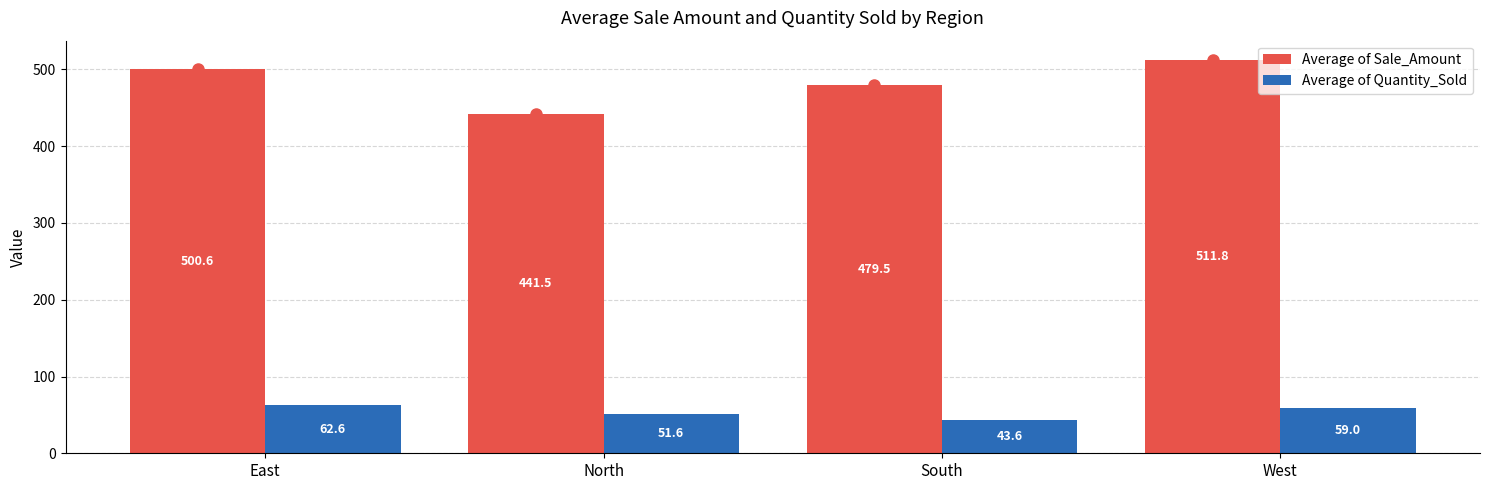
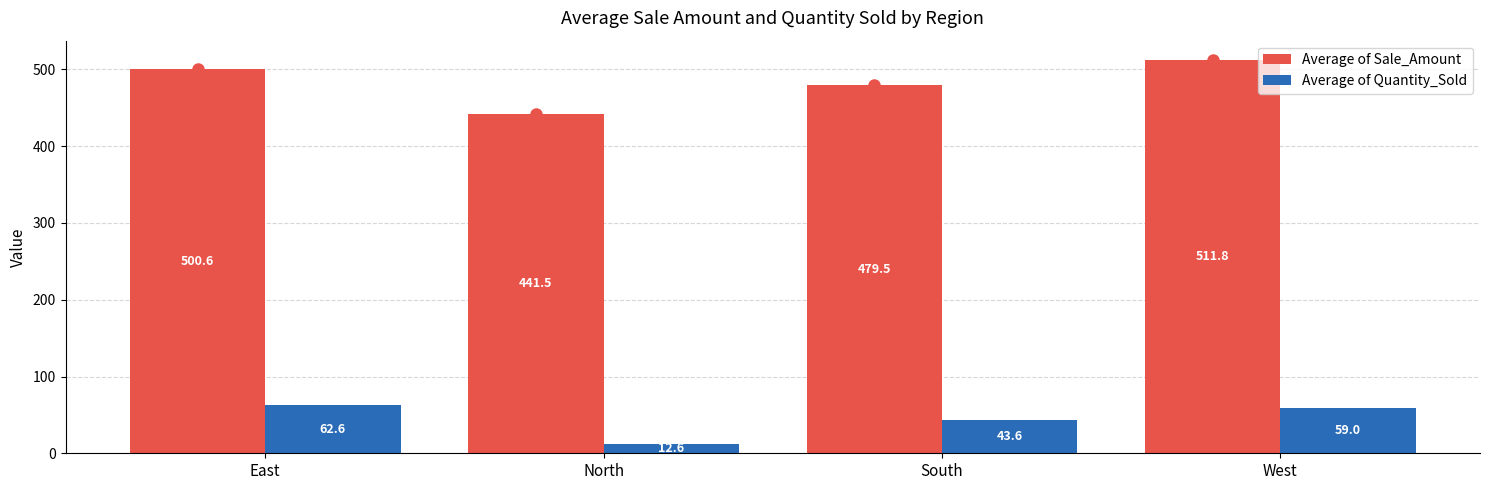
Average of Quantity_Sold, North: 51.6 -> 12.6
